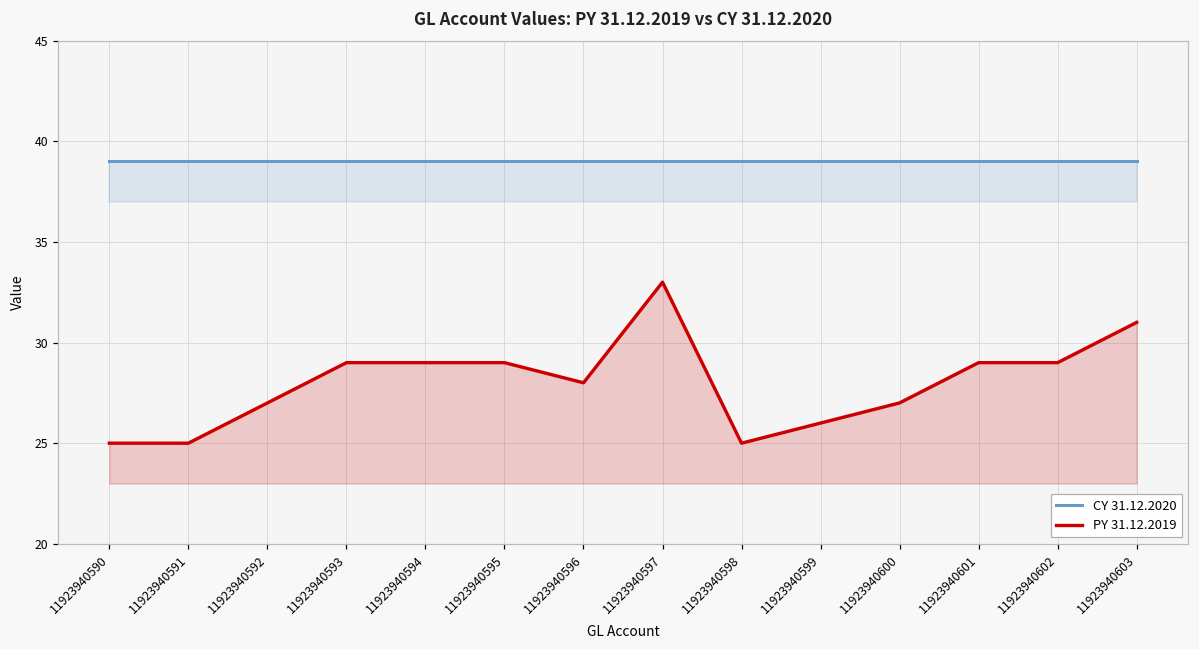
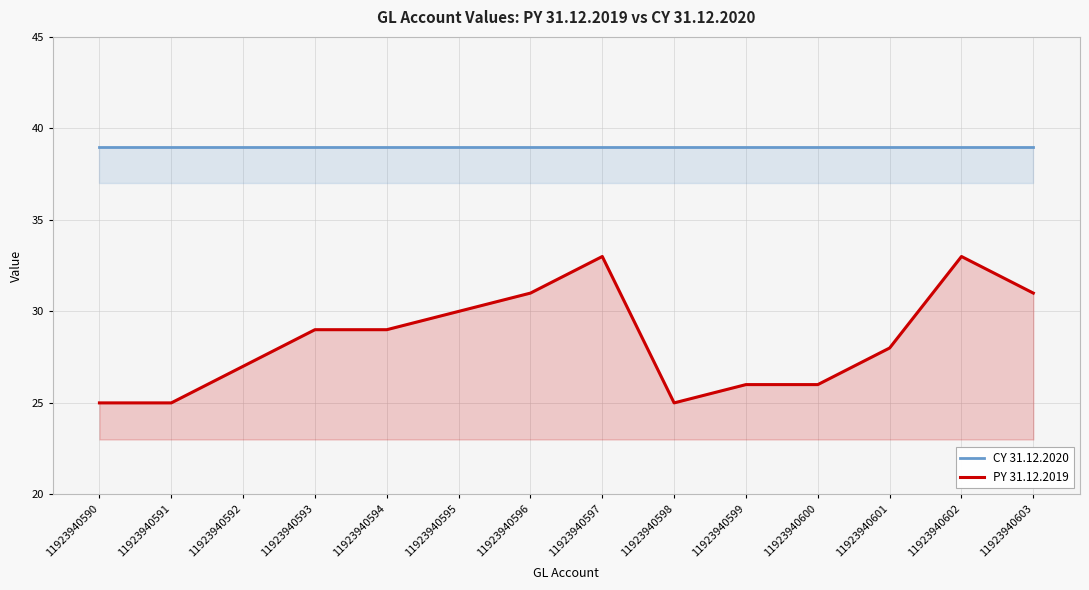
PY 31.12.2019, 11923940595: 29 -> 30
PY 31.12.2019, 11923940596: 28 -> 31
PY 31.12.2019, 11923940600: 27 -> 26
PY 31.12.2019, 11923940601: 29 -> 28
PY 31.12.2019, 11923940602: 29 -> 33
